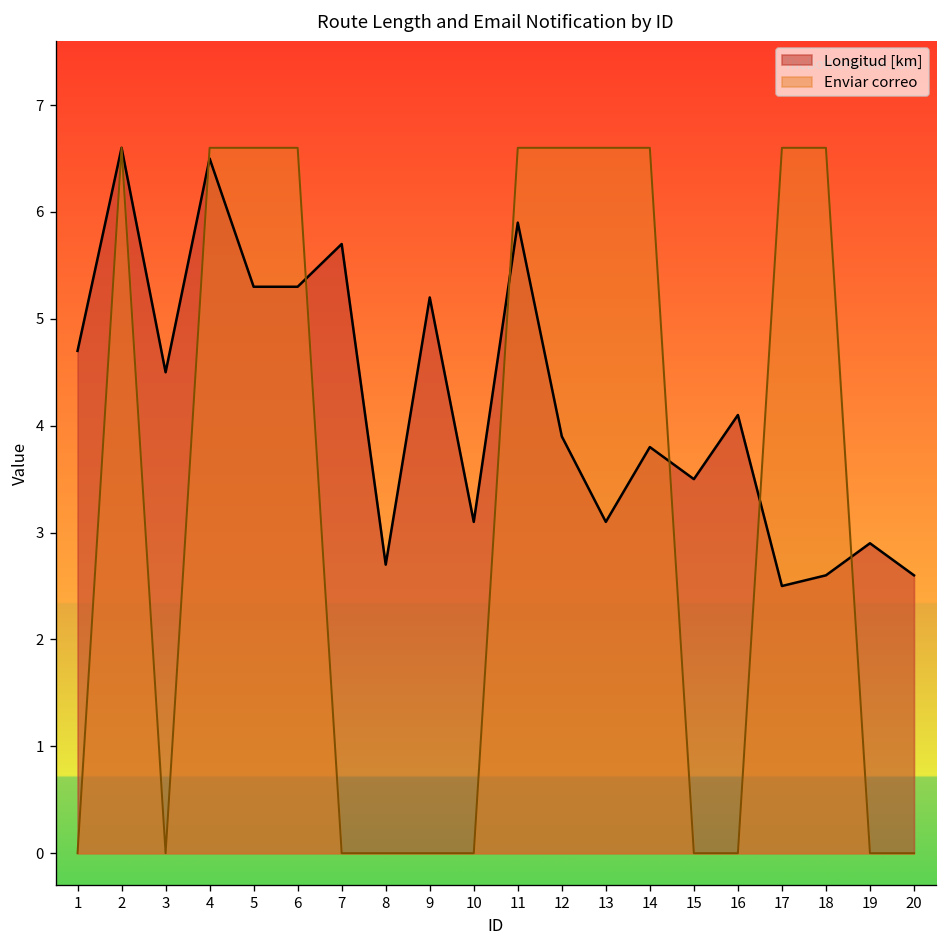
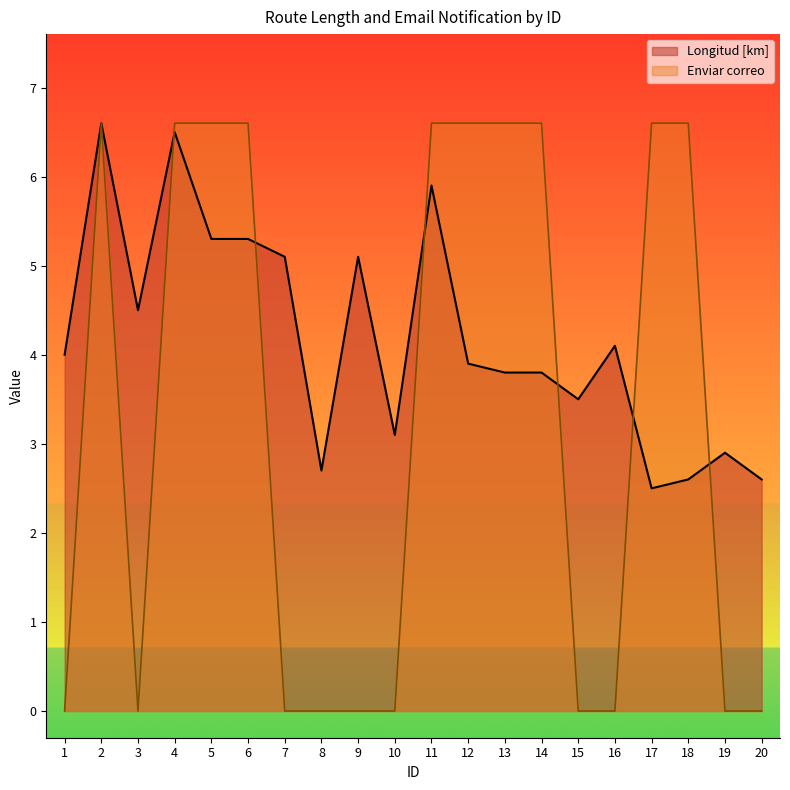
Longitud [km], 1: 4.7 -> 4.0
Longitud [km], 7: 5.7 -> 5.1
Longitud [km], 9: 5.2 -> 5.1
Longitud [km], 13: 3.1 -> 3.8
